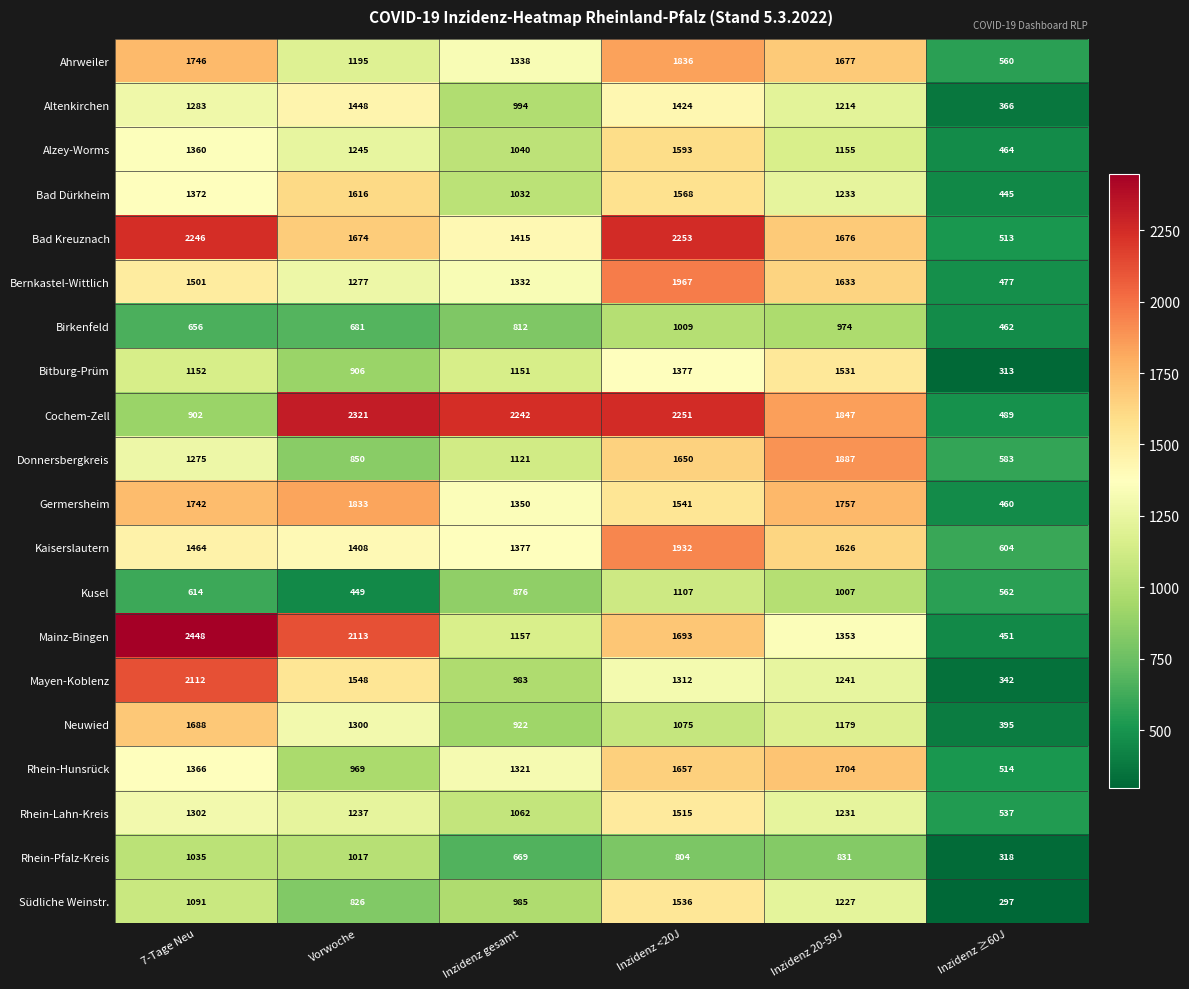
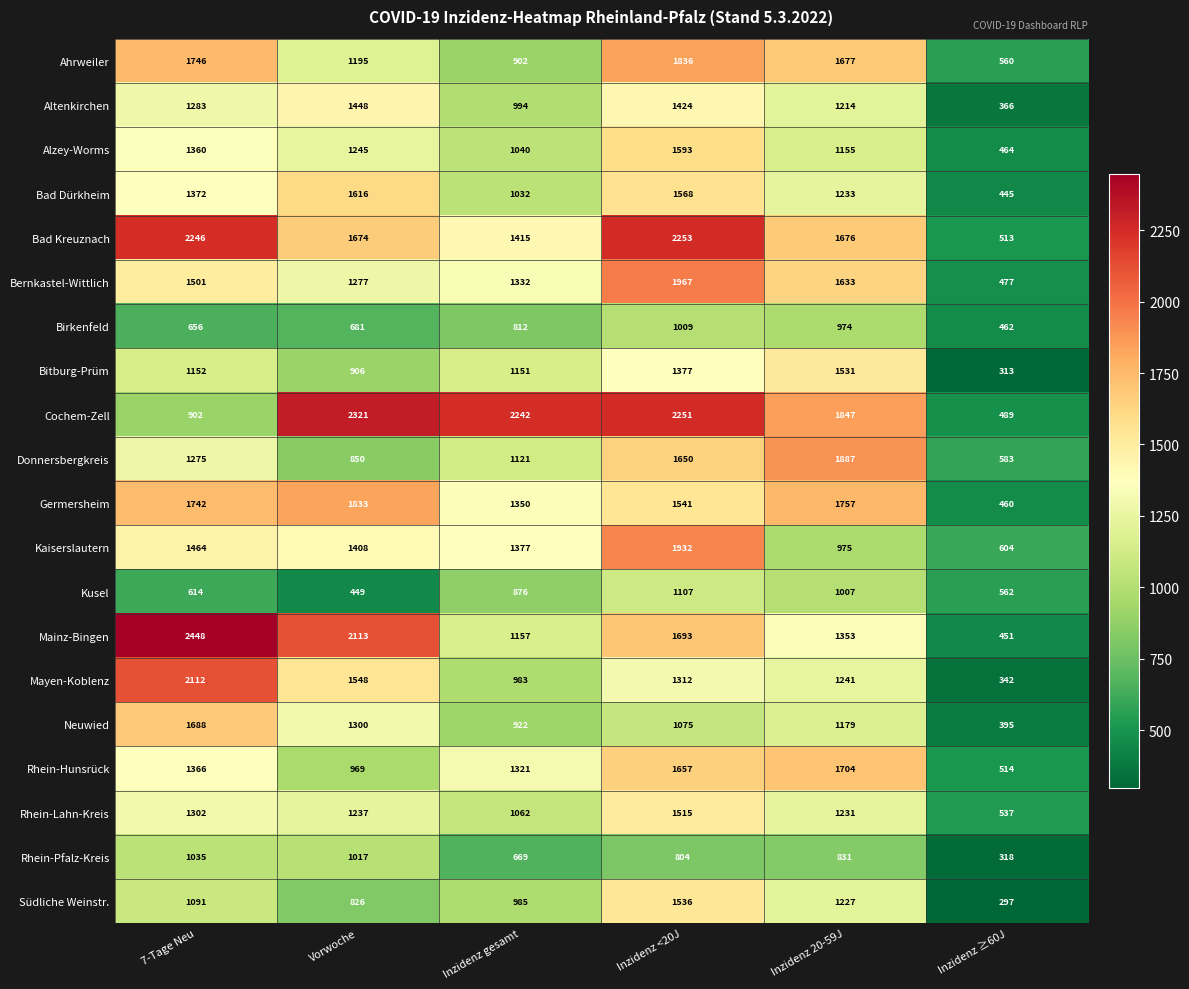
Ahrweiler, Inzidenz gesamt: 1338 -> 902
Kaiserslautern, Inzidenz 20-59J: 1626 -> 975
